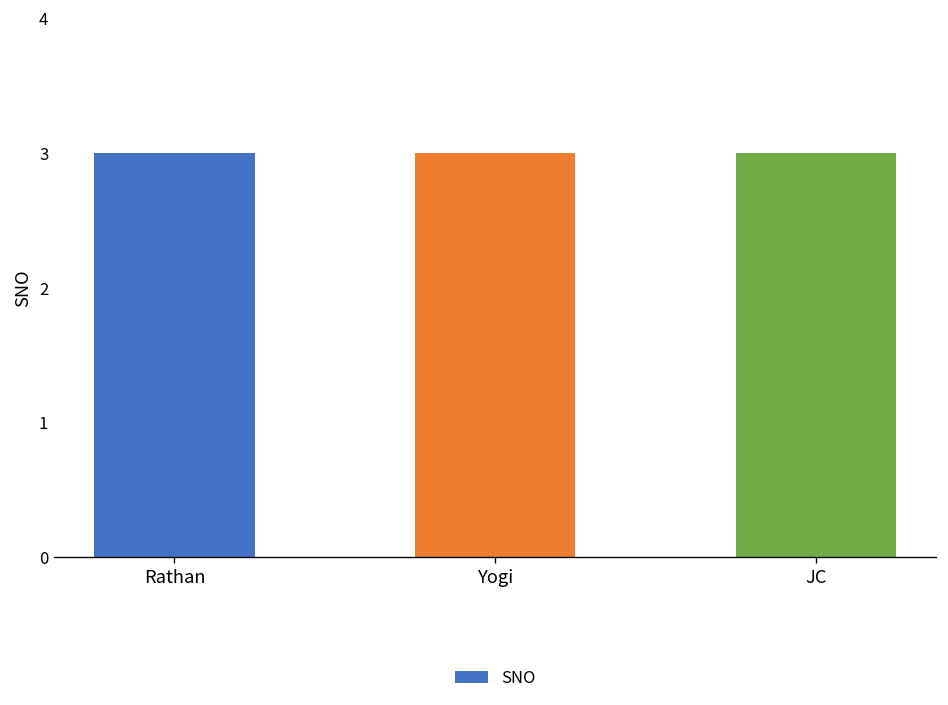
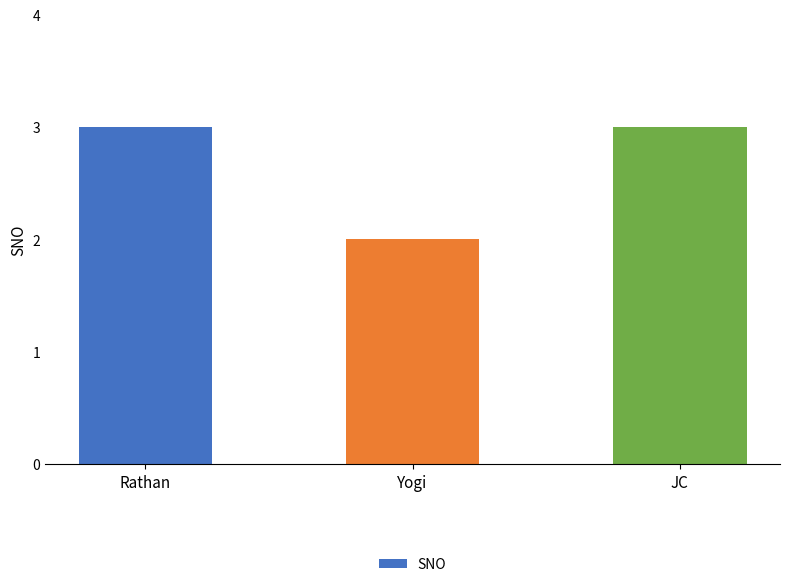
Yogi: 3 -> 2
